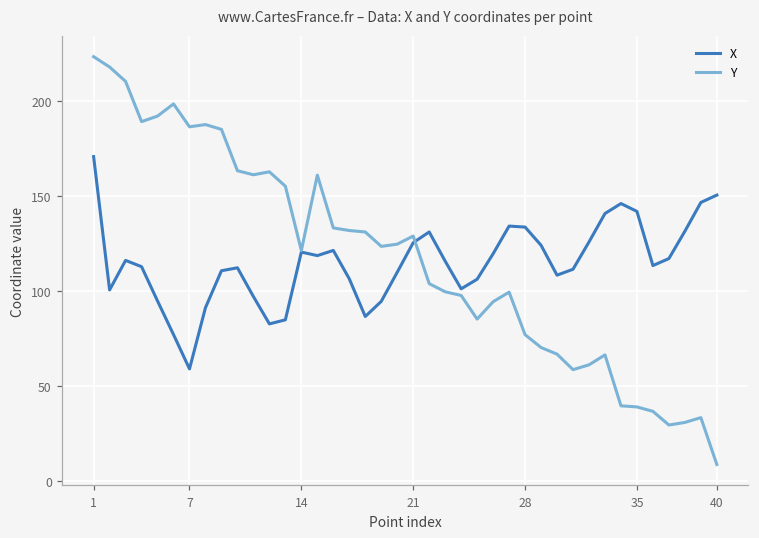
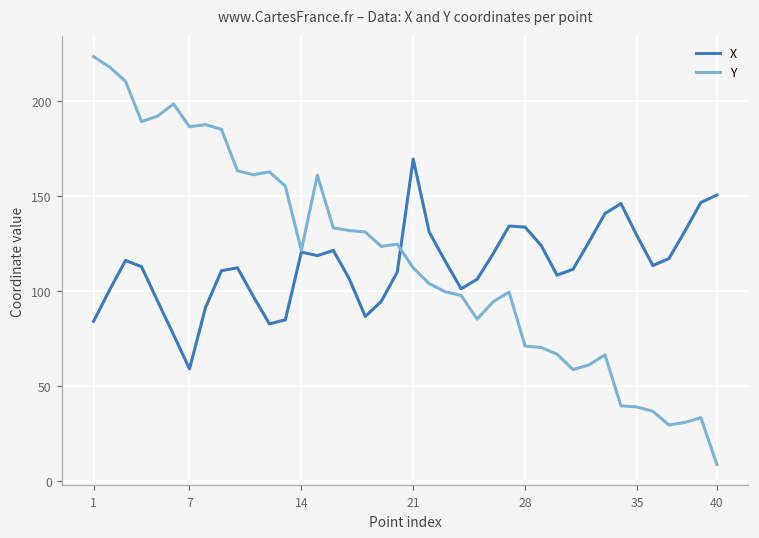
X, 1: 171 -> 84
X, 21: 126 -> 170
Y, 21: 129 -> 112
Y, 28: 77 -> 71
X, 35: 142 -> 129
